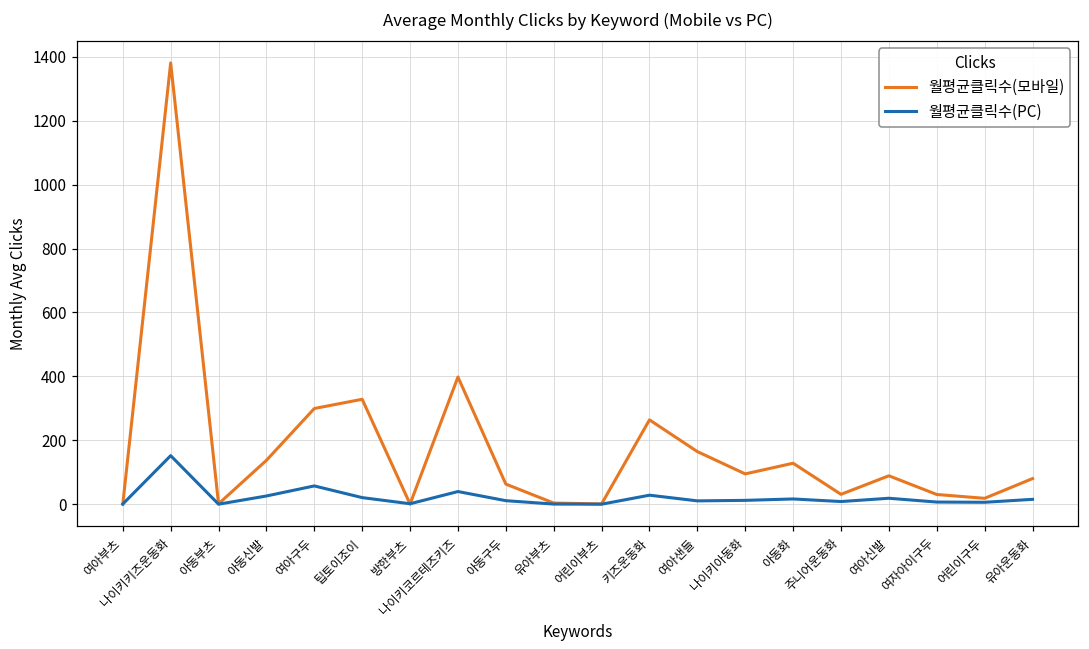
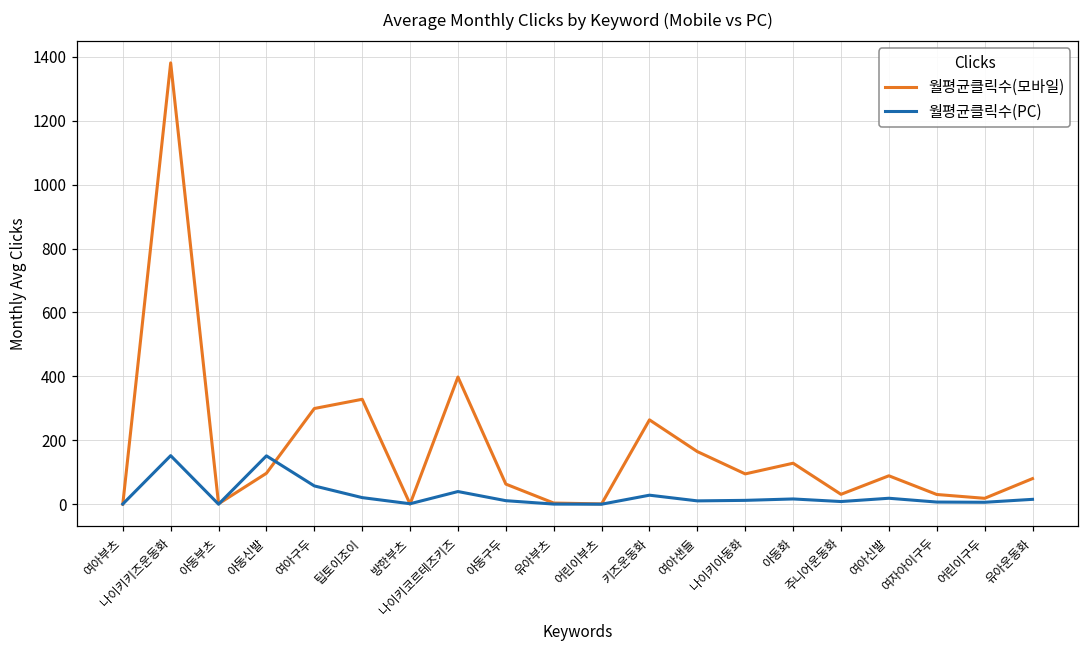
월평균클릭수(모바일), 아동신발: 140 -> 100
월평균클릭수(PC), 아동신발: 30 -> 150
